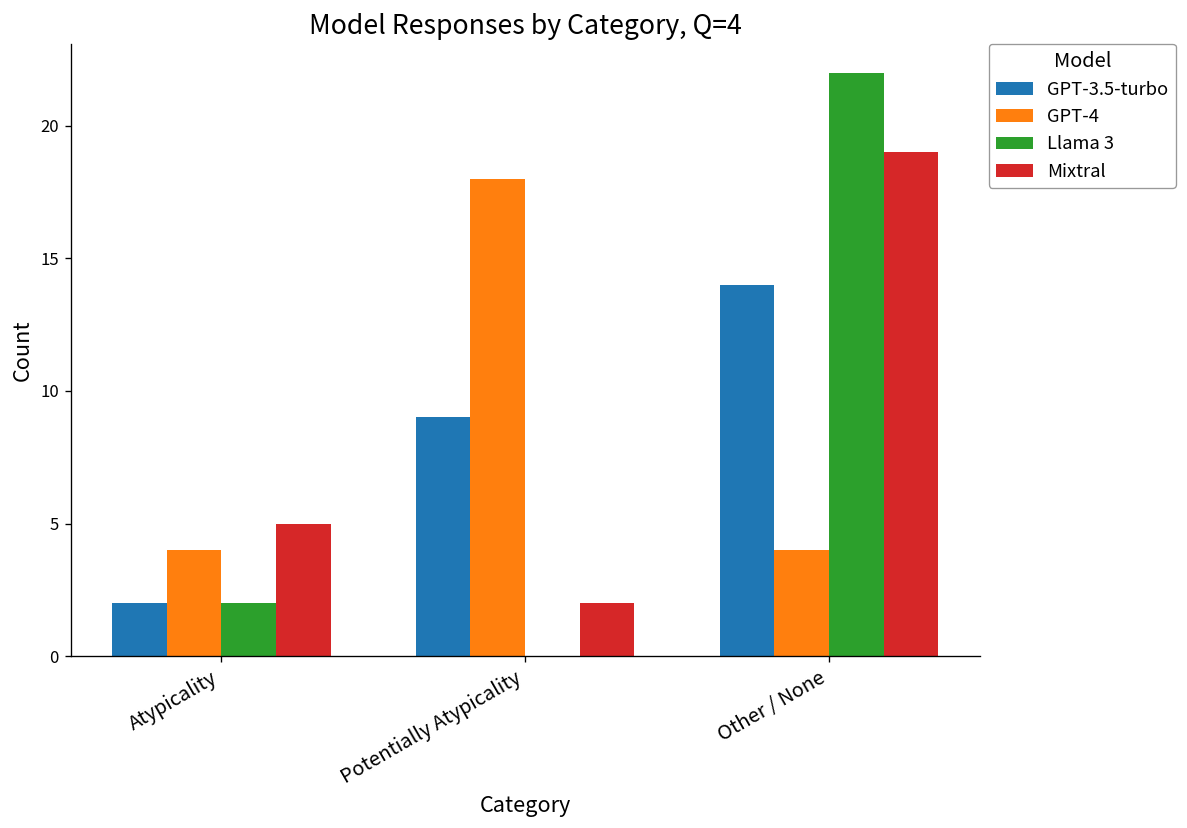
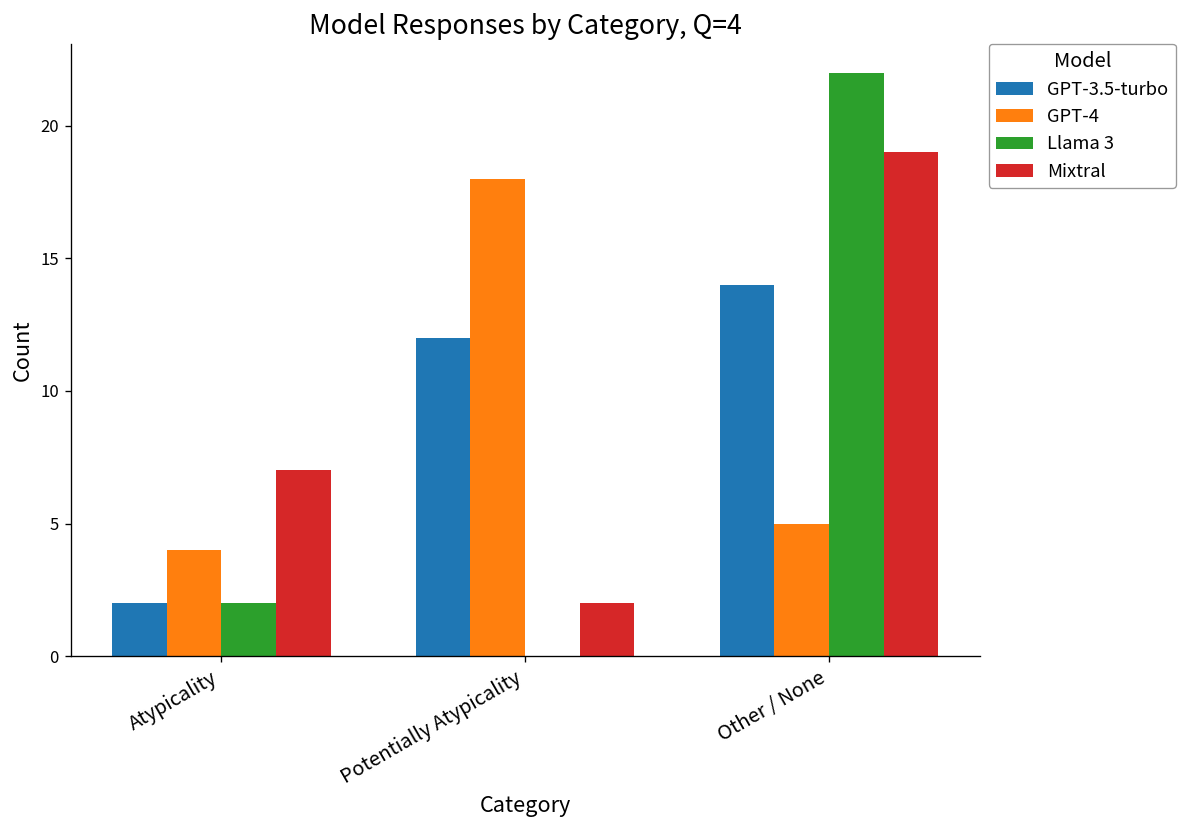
Mixtral, Atypicality: 5 -> 7
GPT-3.5-turbo, Potentially Atypicality: 9 -> 12
GPT-4, Other / None: 4 -> 5
